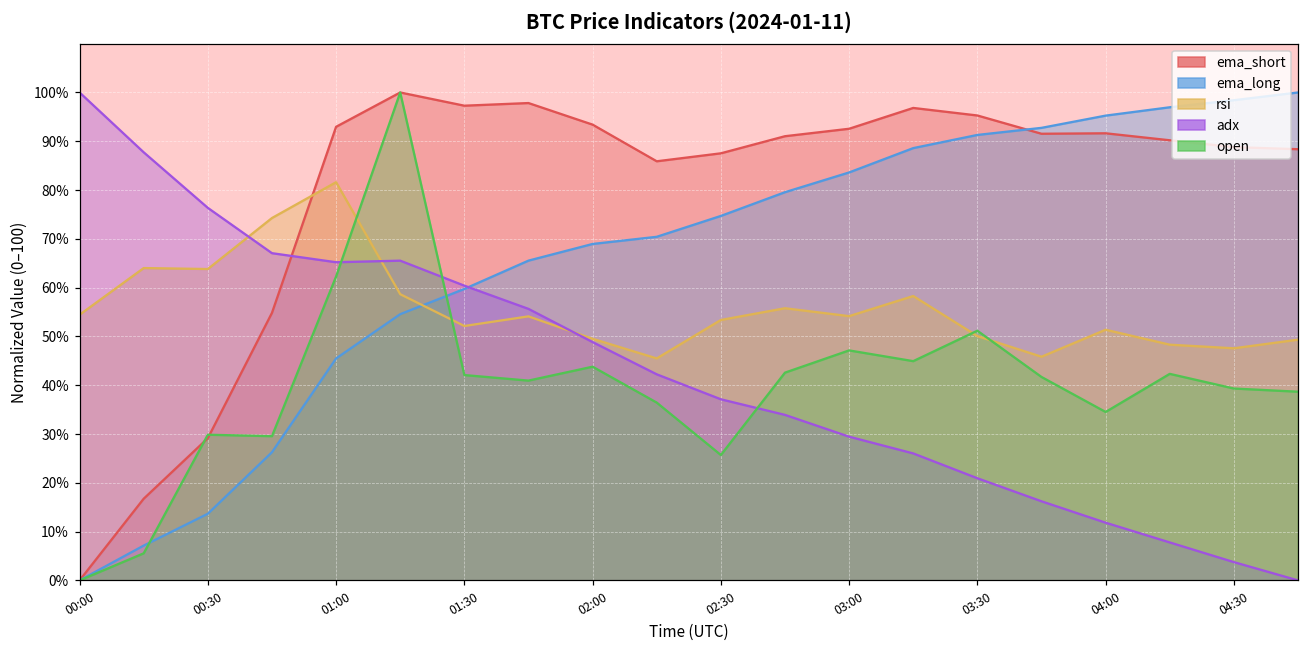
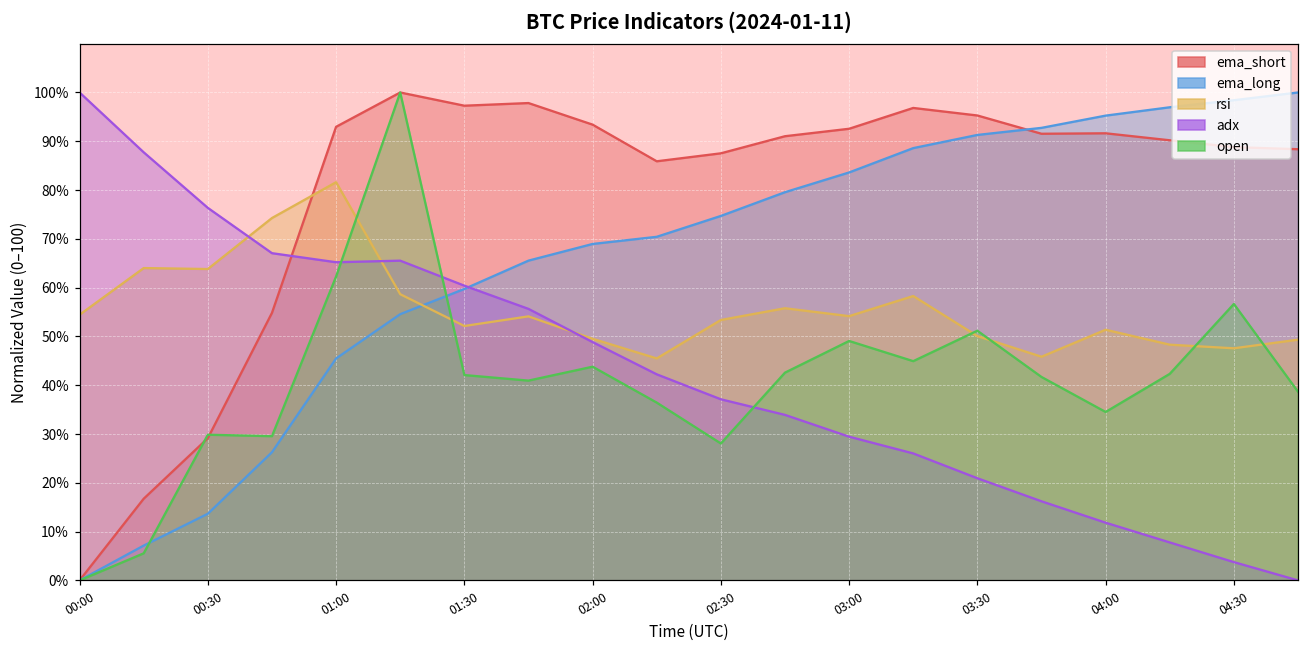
open, 02:30: 26% -> 28%
open, 03:00: 47% -> 49%
open, 04:30: 39% -> 57%
